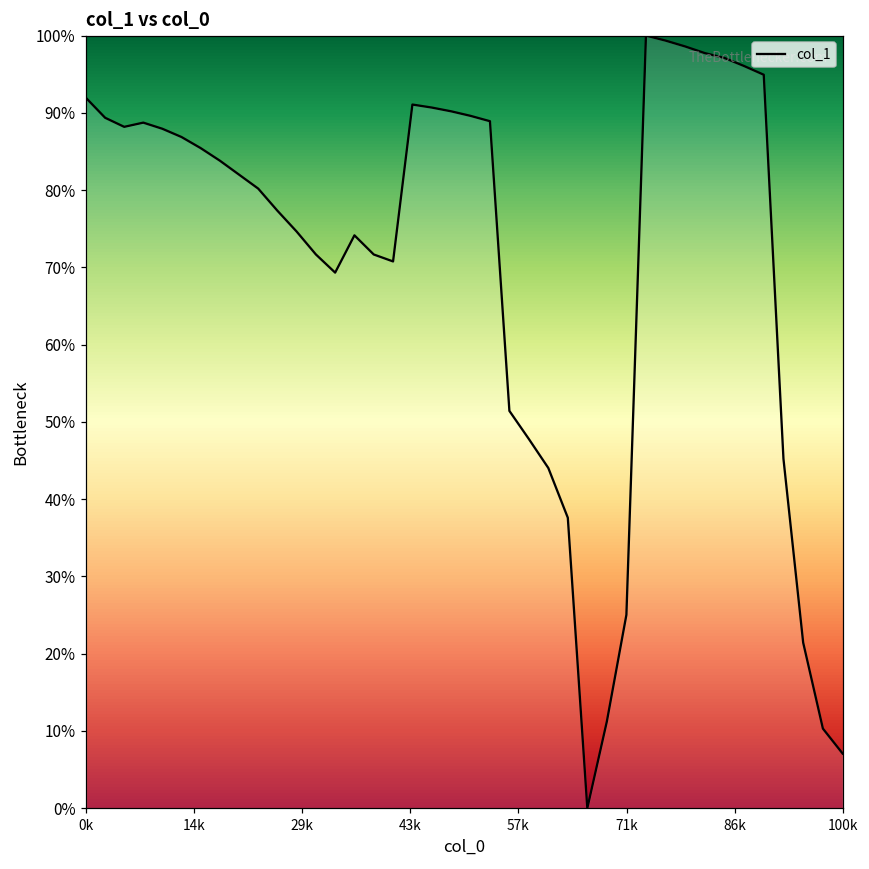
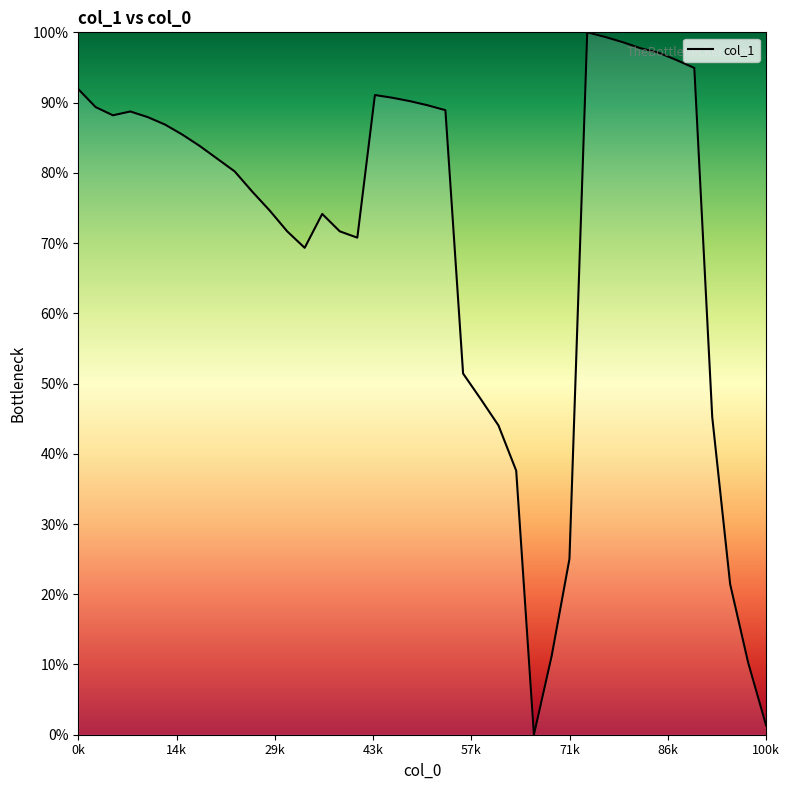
100k: 7% -> 1%
